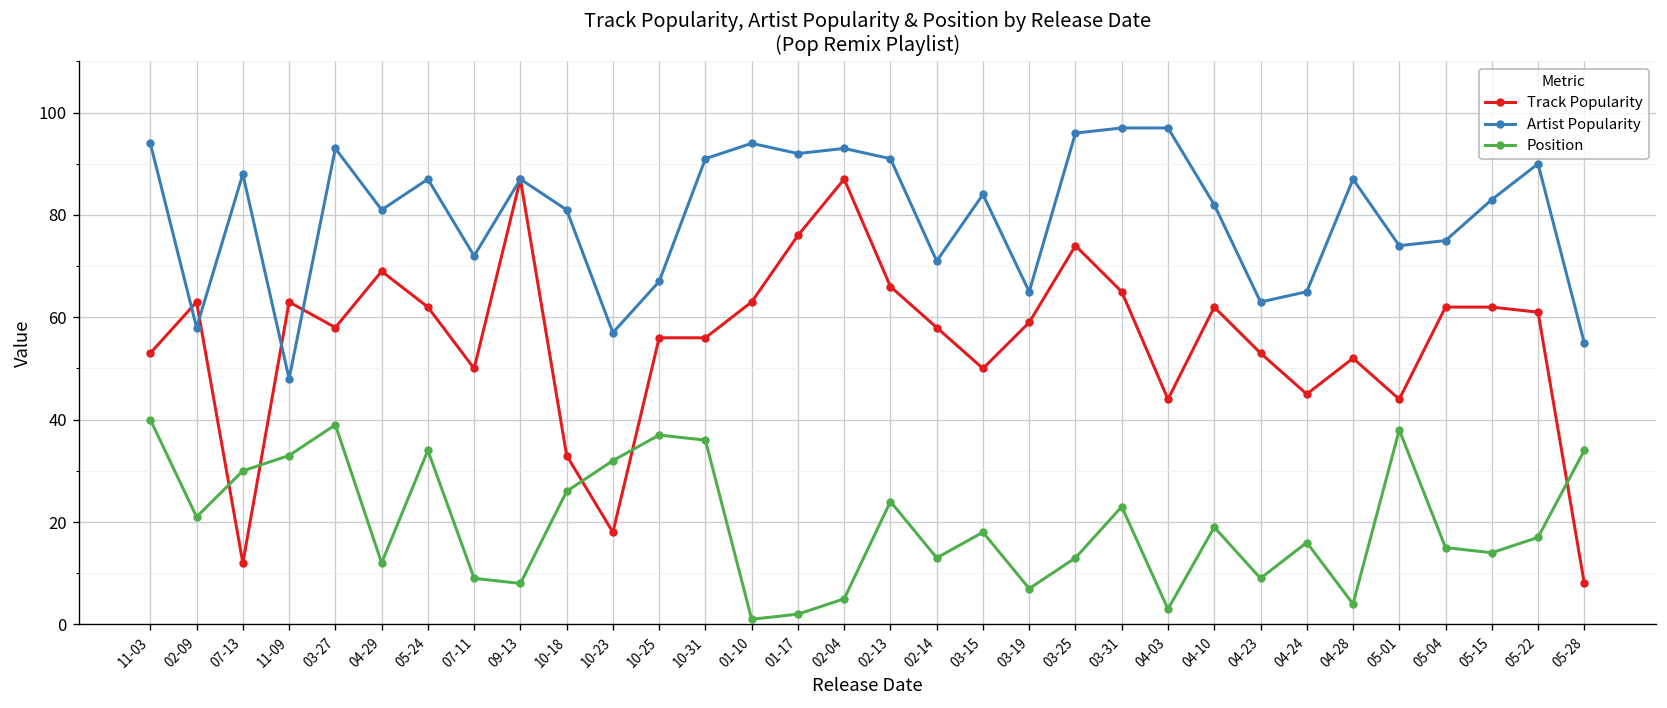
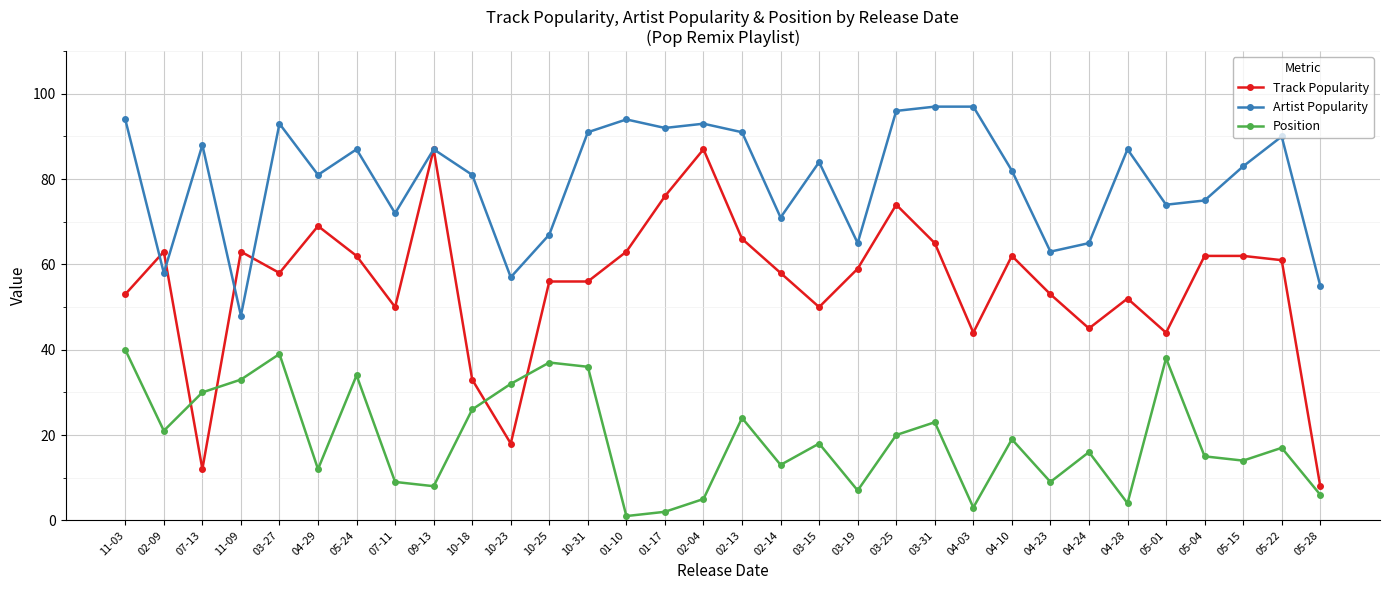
Position, 03-25: 13 -> 20
Position, 05-28: 34 -> 6
